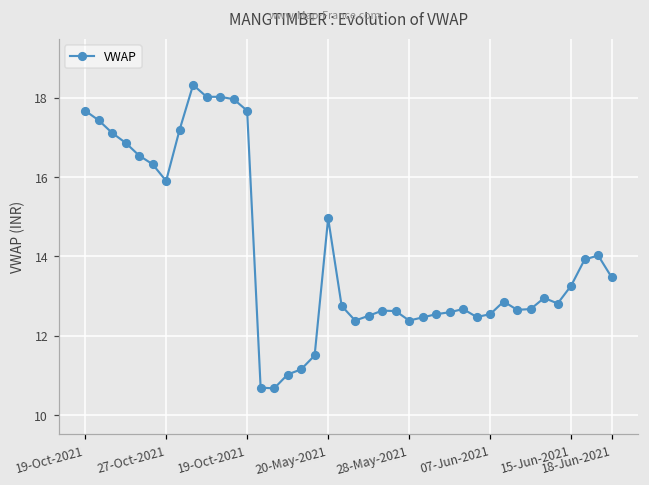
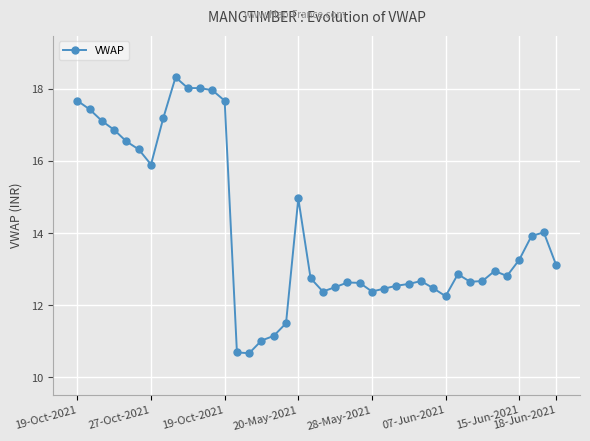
07-Jun-2021: 12.5 -> 12.3
18-Jun-2021: 13.5 -> 13.1
